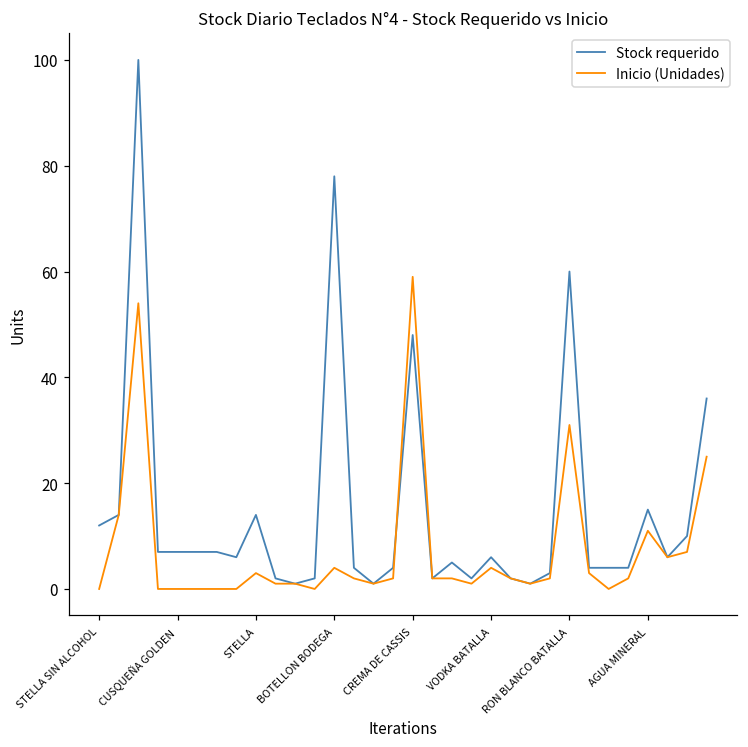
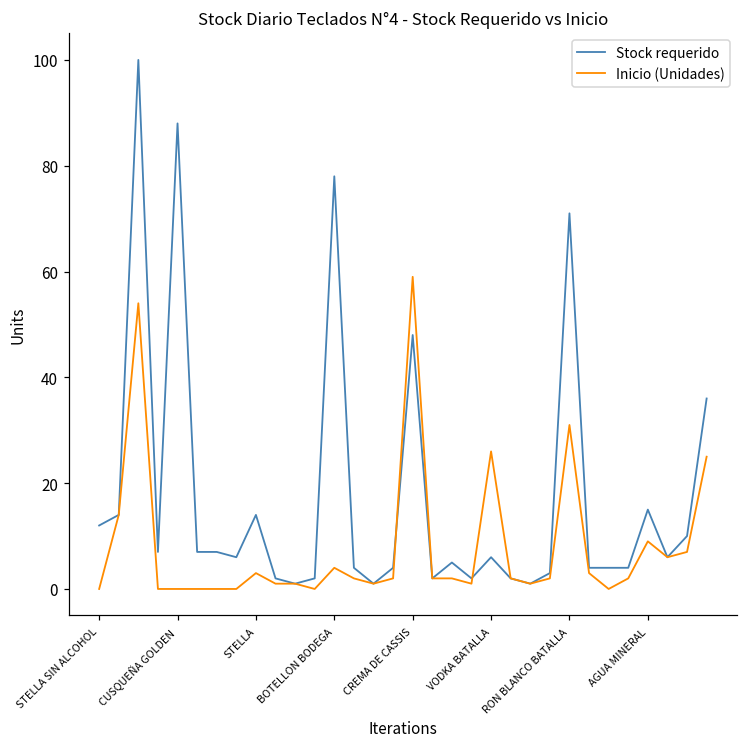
Stock requerido, CUSQUEÑA GOLDEN: 7 -> 88
Inicio (Unidades), VODKA BATALLA: 4 -> 26
Stock requerido, RON BLANCO BATALLA: 60 -> 71
Inicio (Unidades), AGUA MINERAL: 11 -> 9
